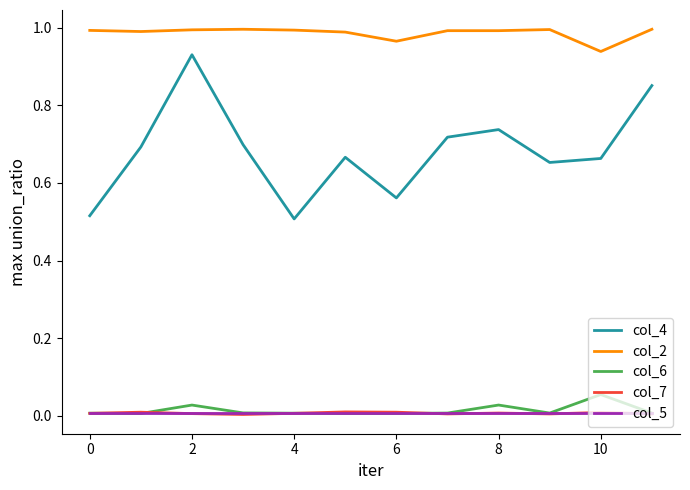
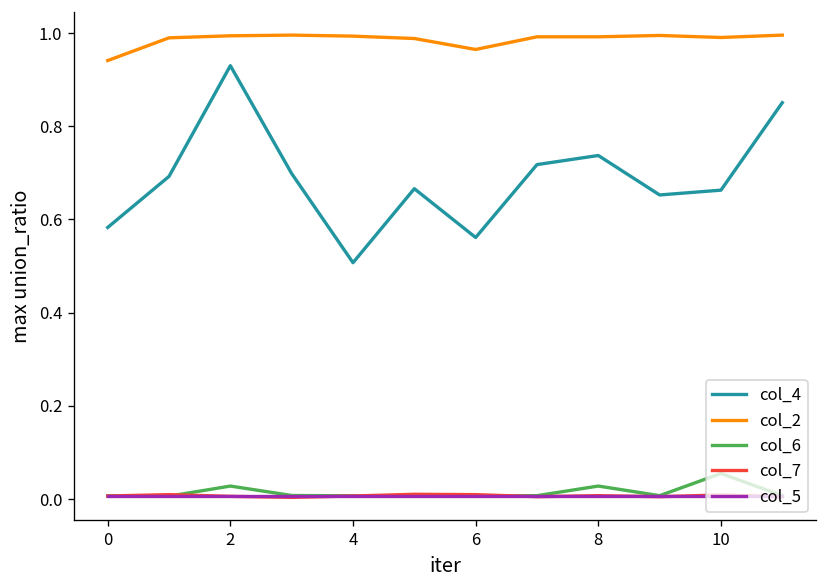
col_4, 0: 0.52 -> 0.58
col_2, 0: 0.99 -> 0.94
col_2, 10: 0.94 -> 0.99
